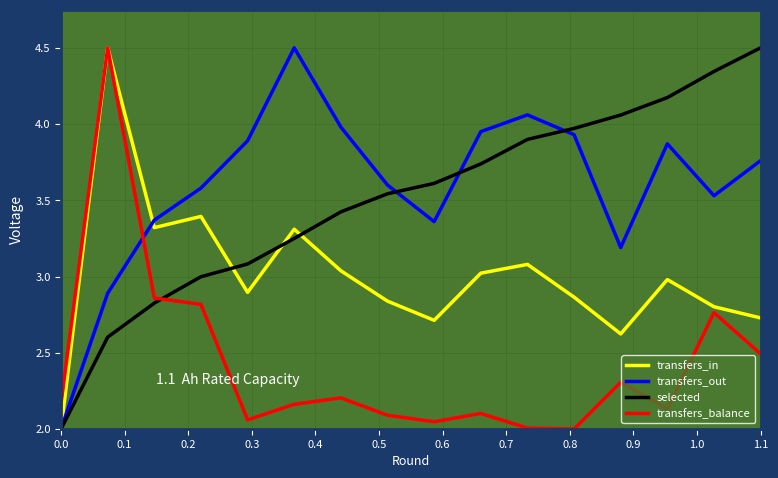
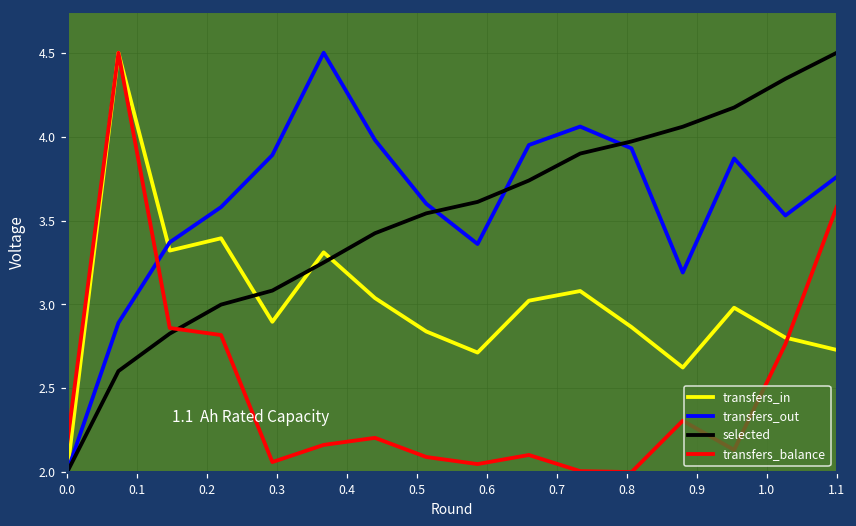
transfers_balance, 1.1: 2.49 -> 3.58
